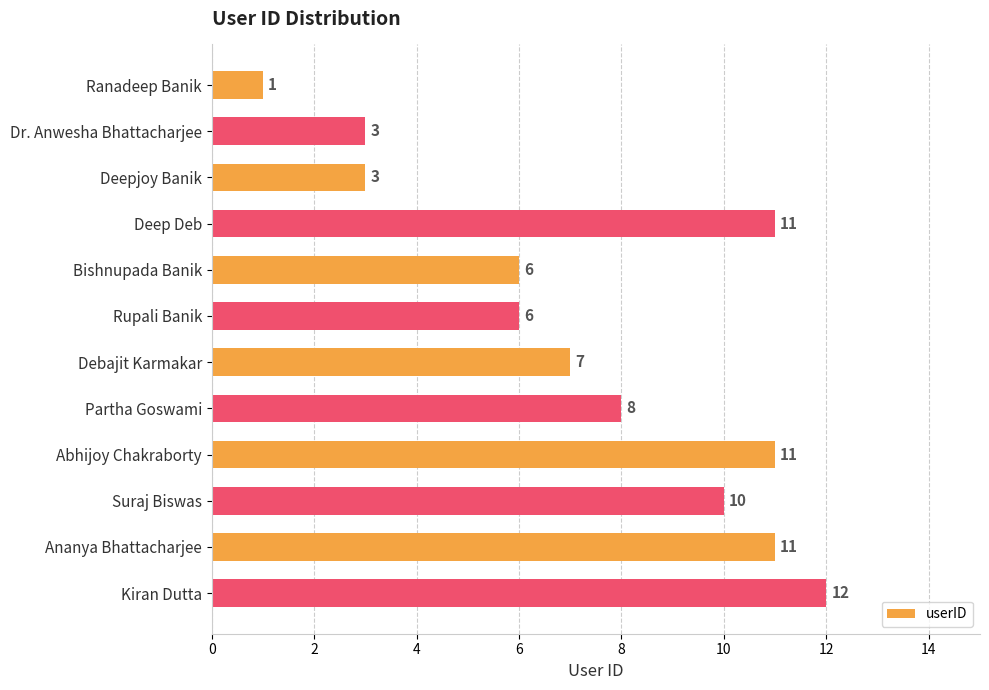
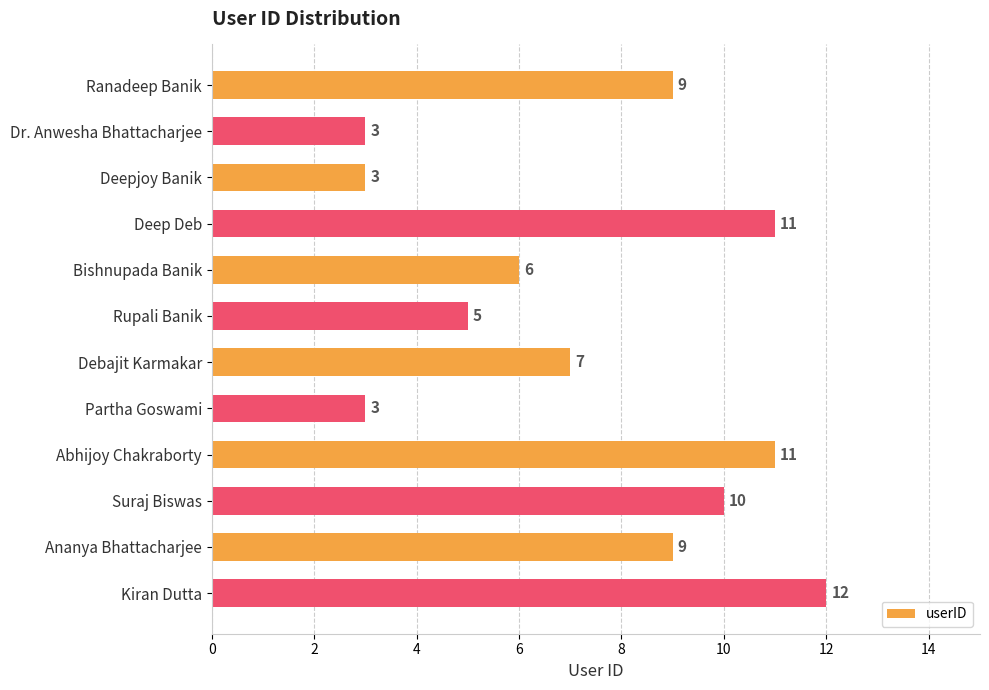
Ranadeep Banik: 1 -> 9
Rupali Banik: 6 -> 5
Partha Goswami: 8 -> 3
Ananya Bhattacharjee: 11 -> 9
